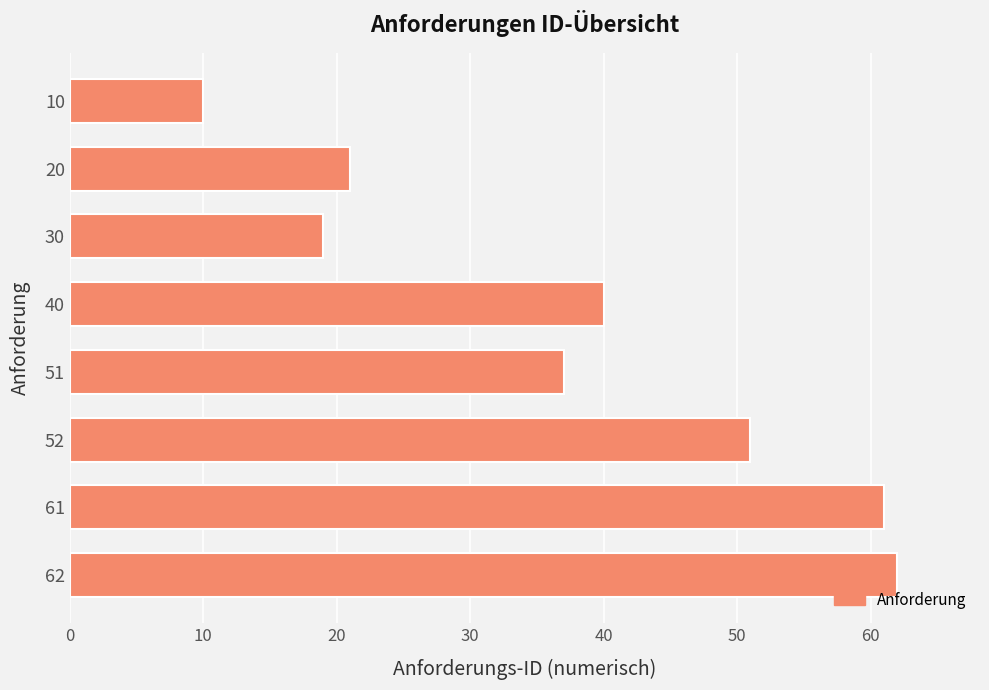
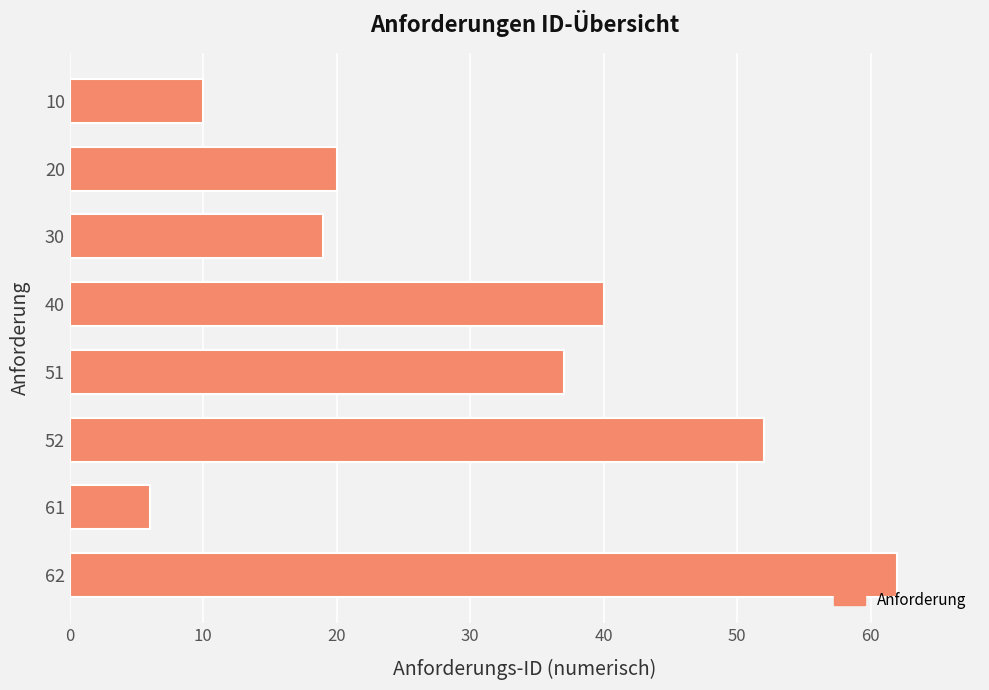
20: 21 -> 20
52: 51 -> 52
61: 61 -> 6
